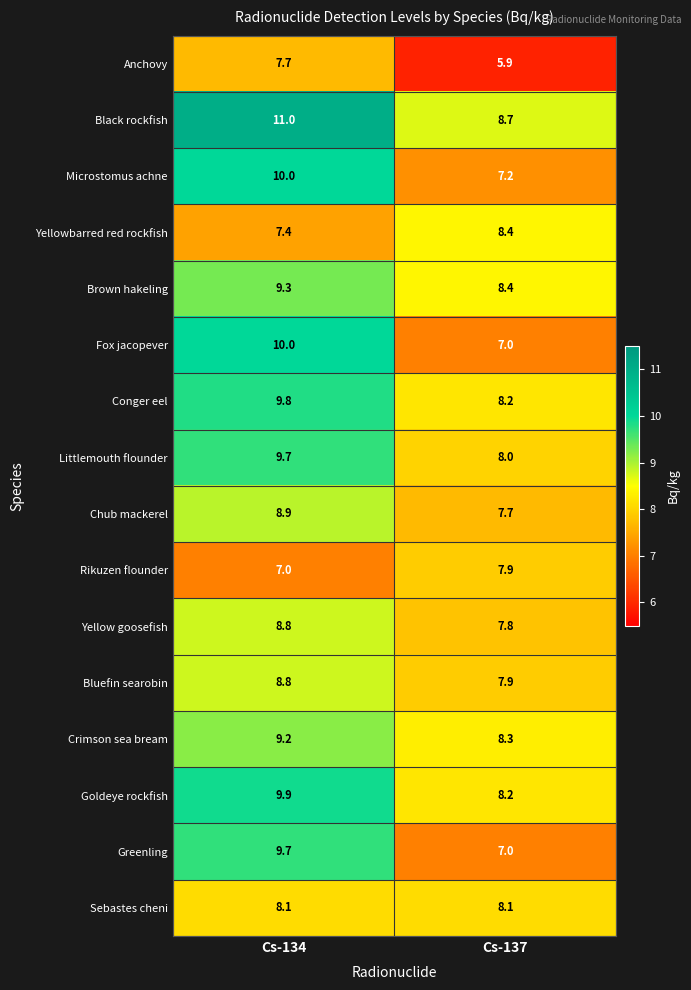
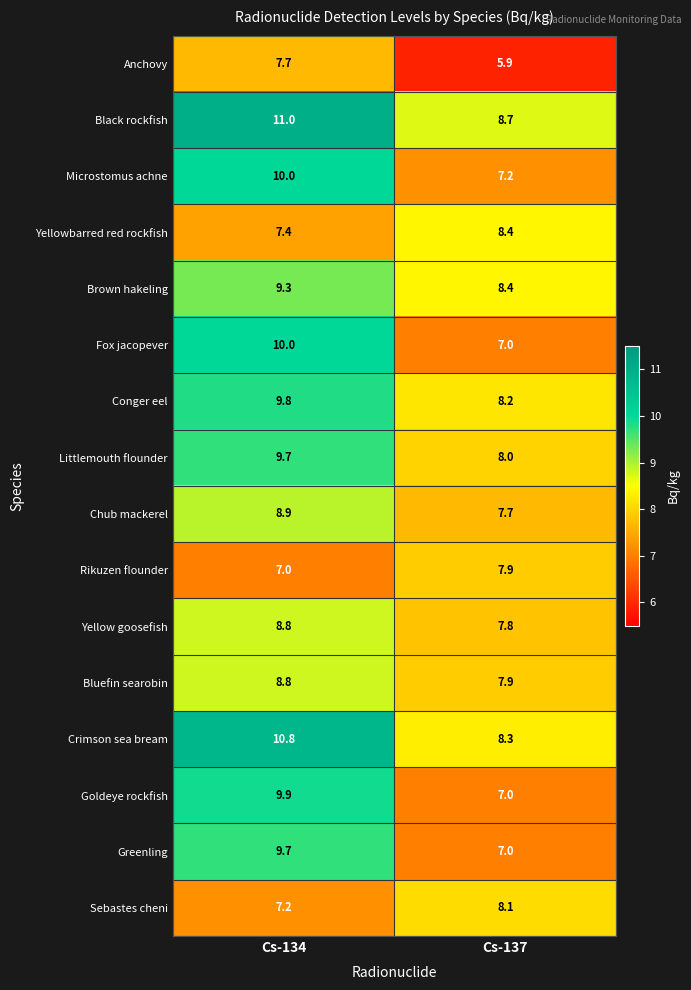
Crimson sea bream, Cs-134: 9.2 -> 10.8
Goldeye rockfish, Cs-137: 8.2 -> 7.0
Sebastes cheni, Cs-134: 8.1 -> 7.2
